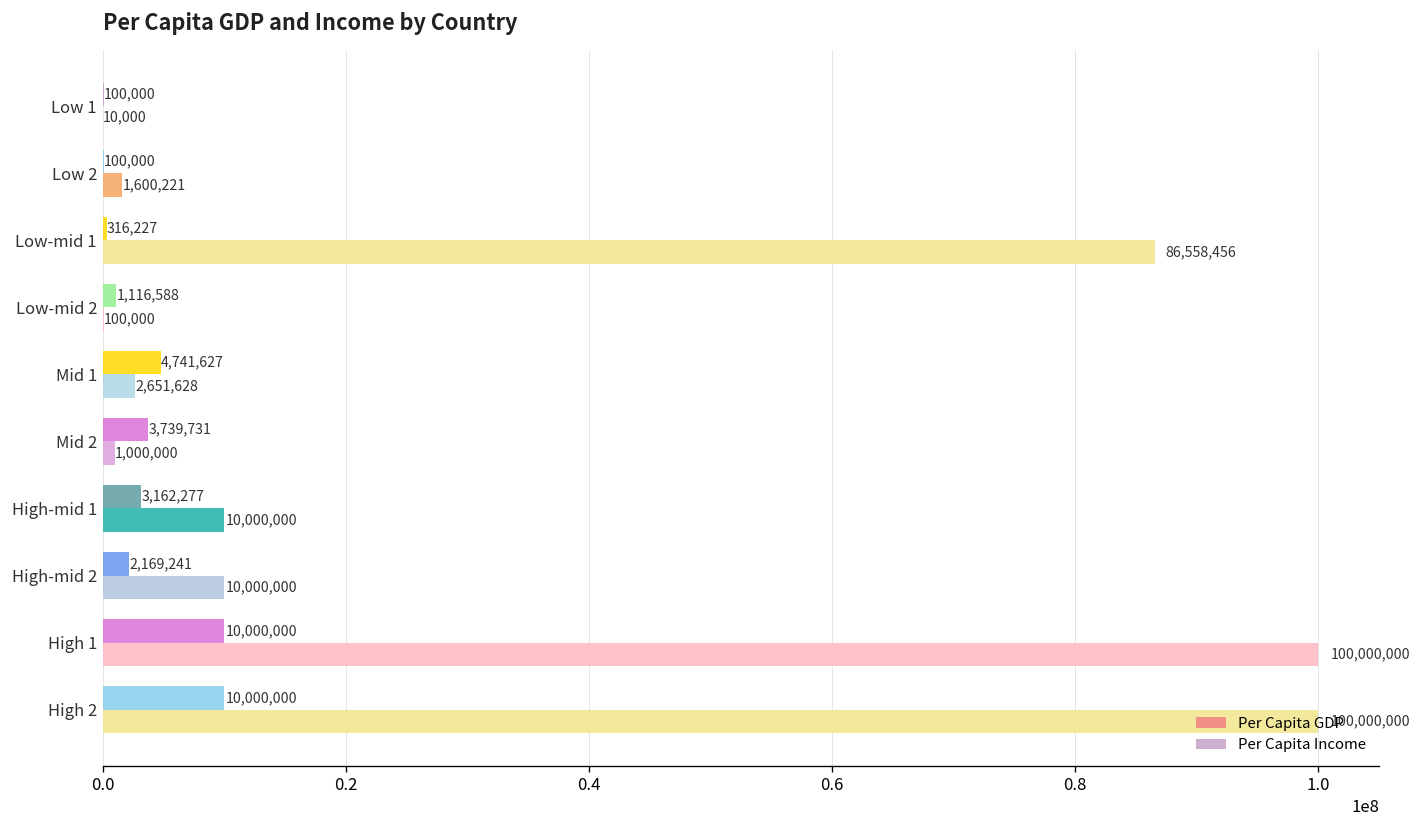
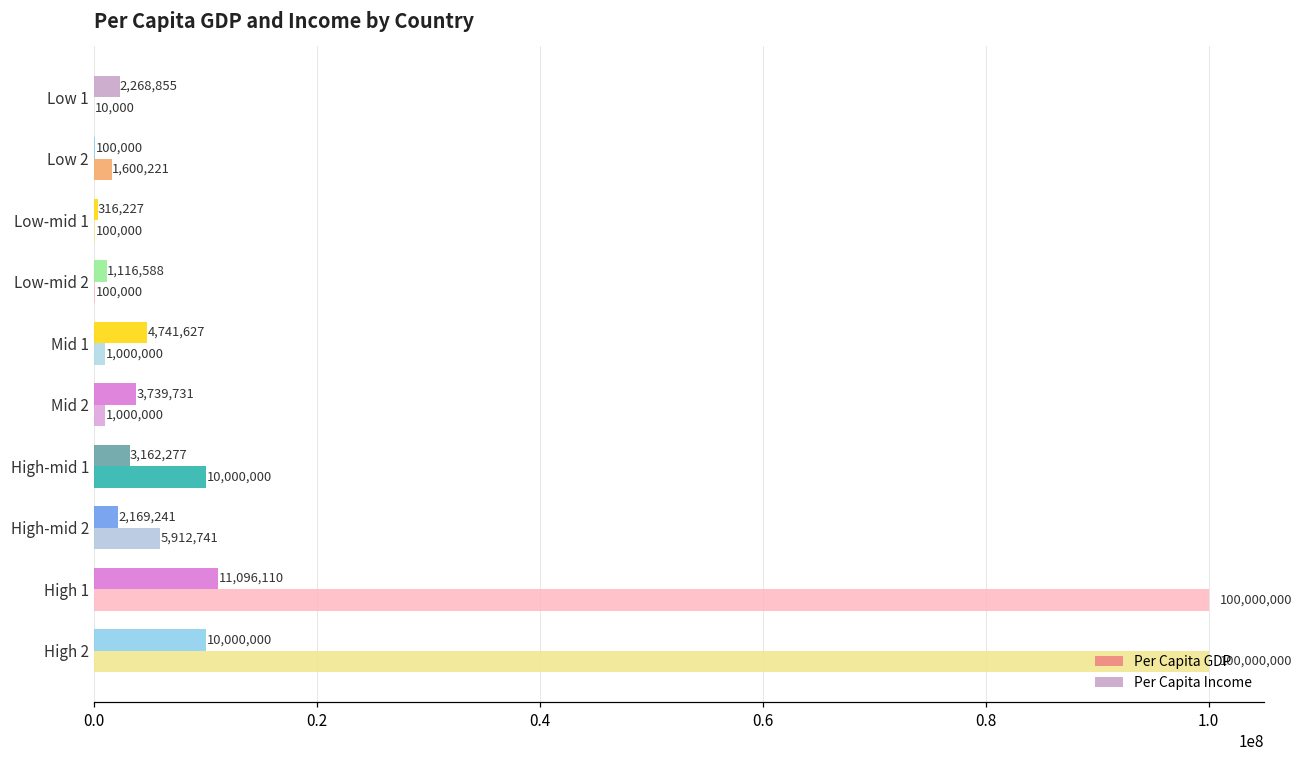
Per Capita Income, Low 1: 100,000 -> 2,268,855
Per Capita GDP, Low-mid 1: 86,558,456 -> 100,000
Per Capita GDP, Mid 1: 2,651,628 -> 1,000,000
Per Capita GDP, High-mid 2: 10,000,000 -> 5,912,741
Per Capita Income, High 1: 10,000,000 -> 11,096,110
